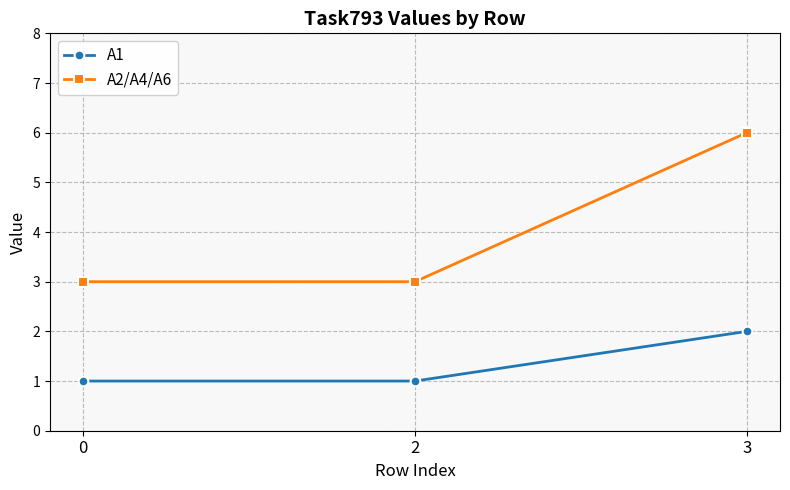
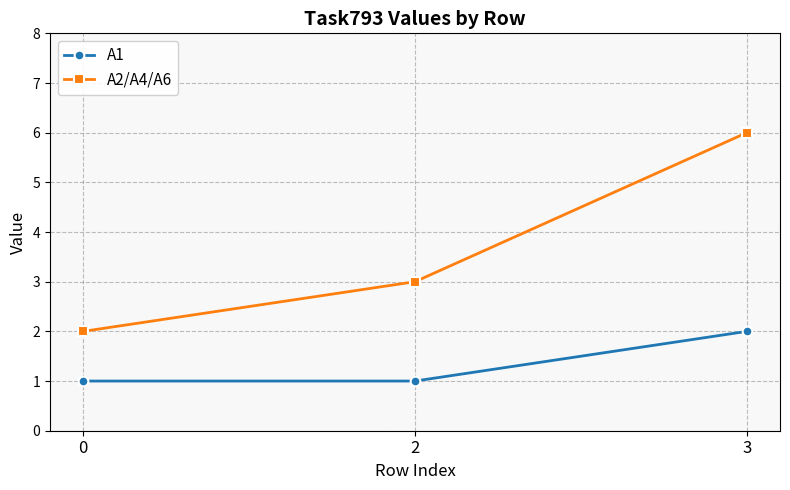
A2/A4/A6, 0: 3 -> 2
